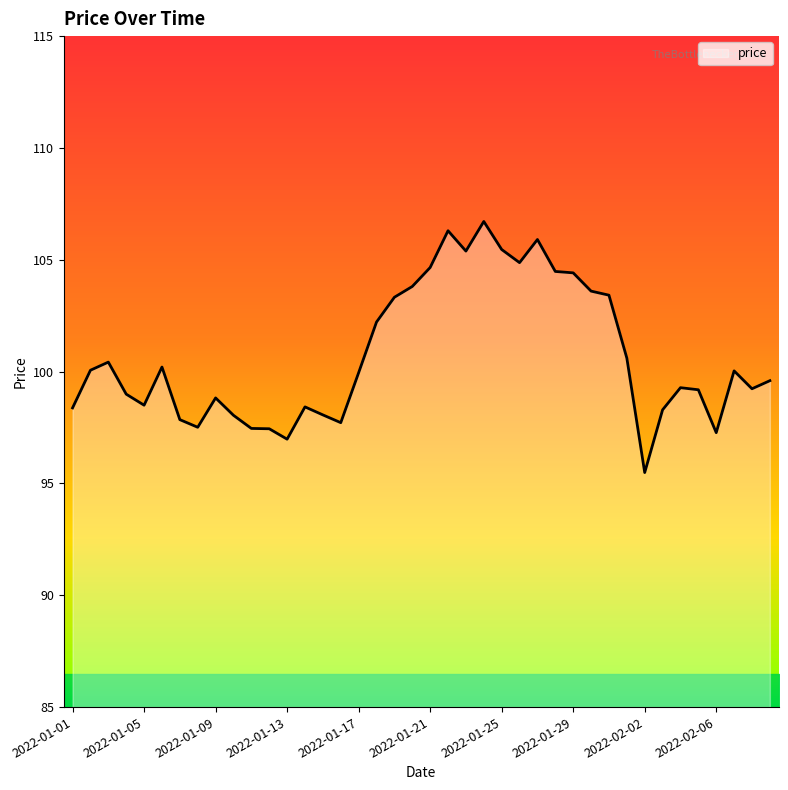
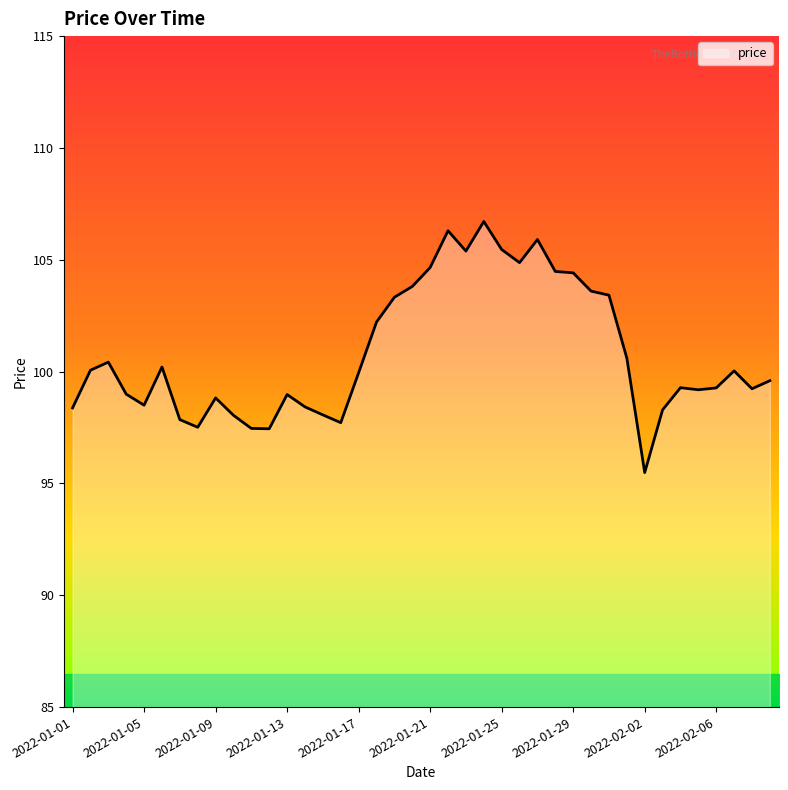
price, 2022-01-13: 97.0 -> 99.0
price, 2022-02-06: 97.3 -> 99.3
